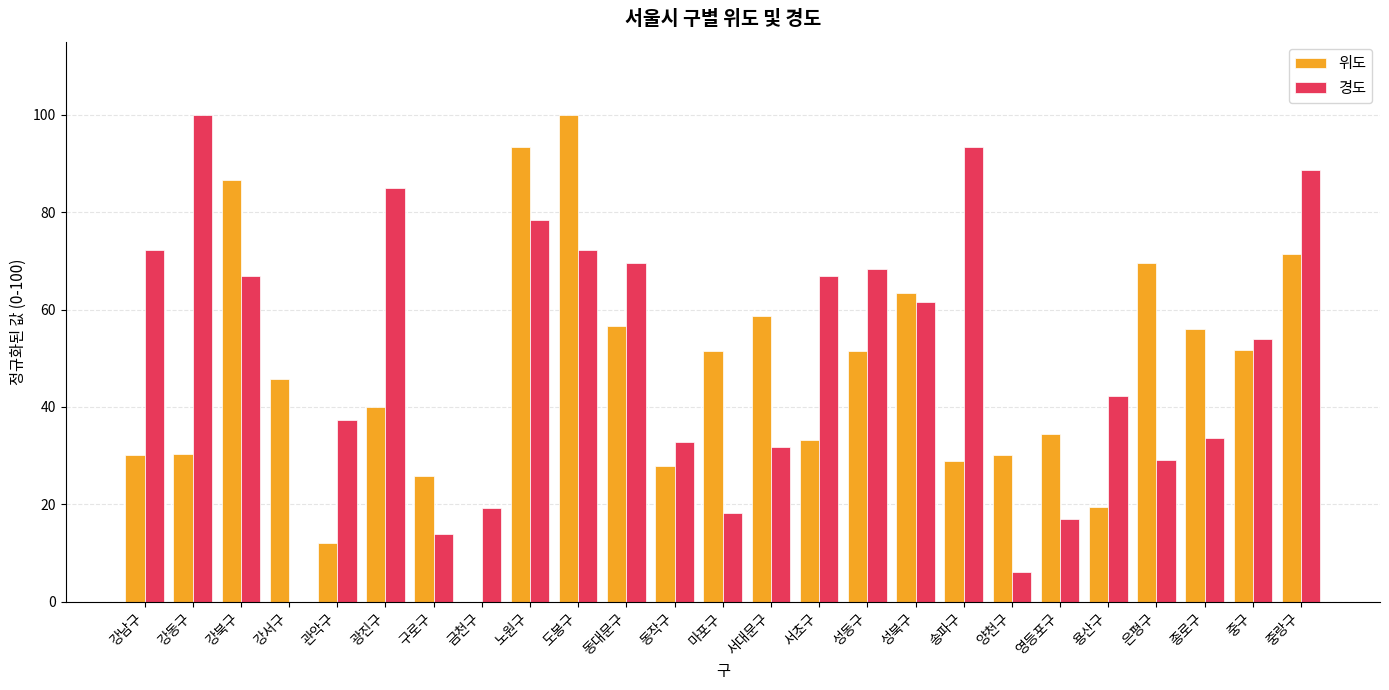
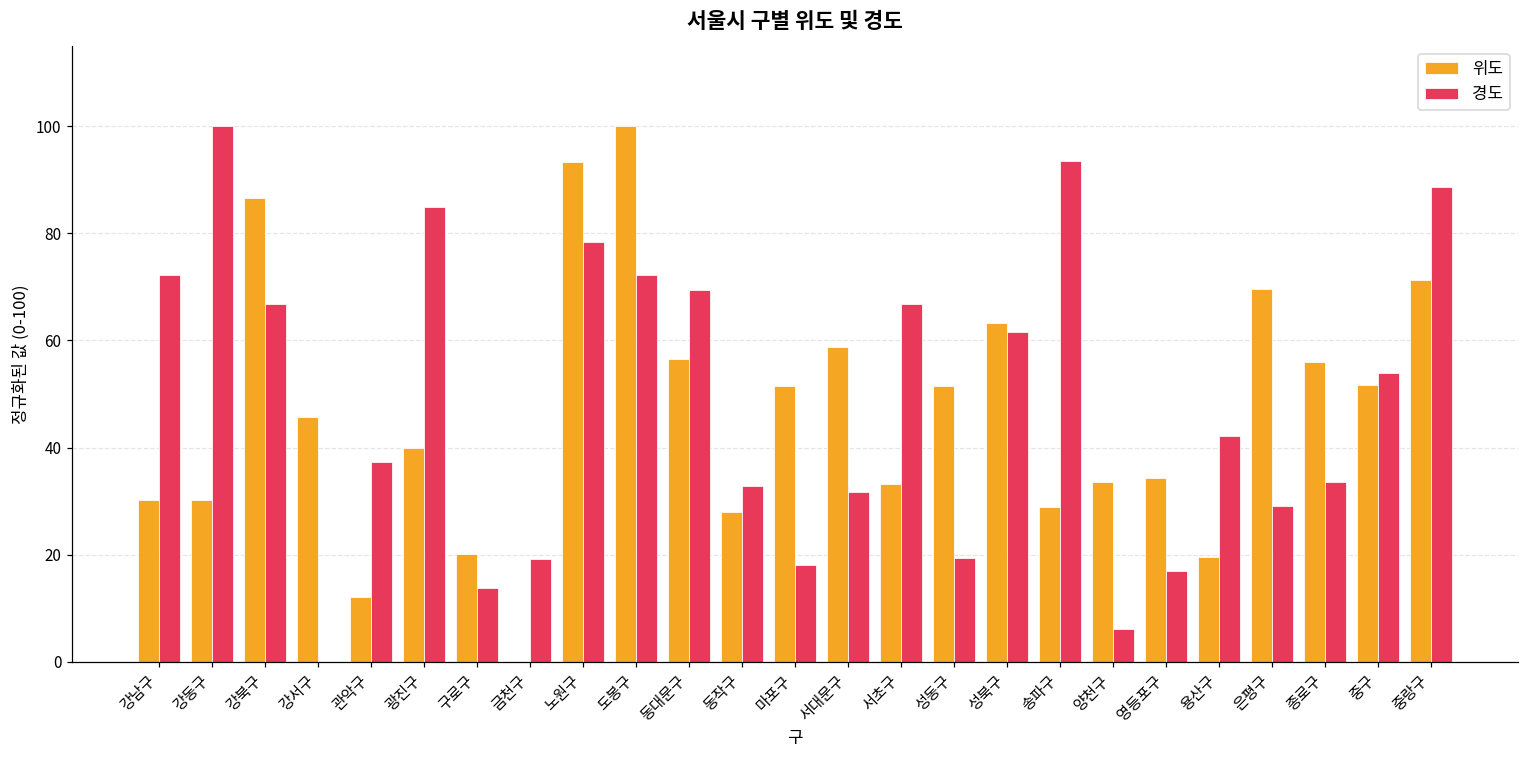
위도, 구로구: 26 -> 20
경도, 성동구: 68 -> 19
위도, 양천구: 30 -> 34
